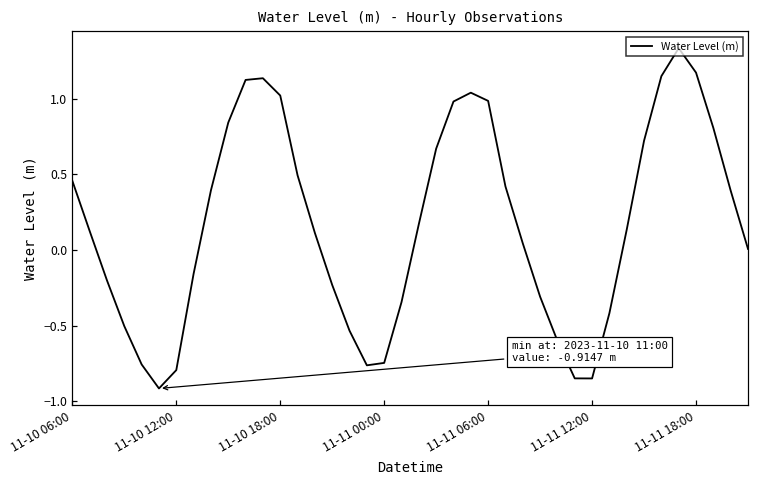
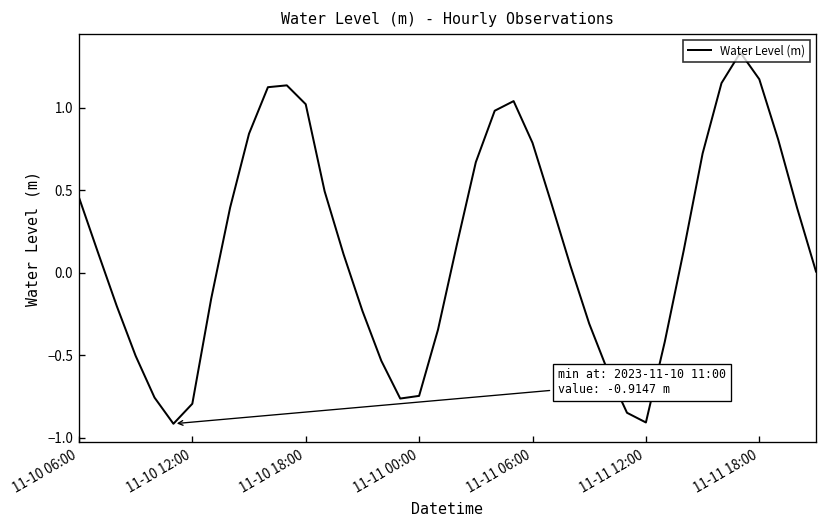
11-11 06:00: 0.99 -> 0.79
11-11 12:00: -0.85 -> -0.91
